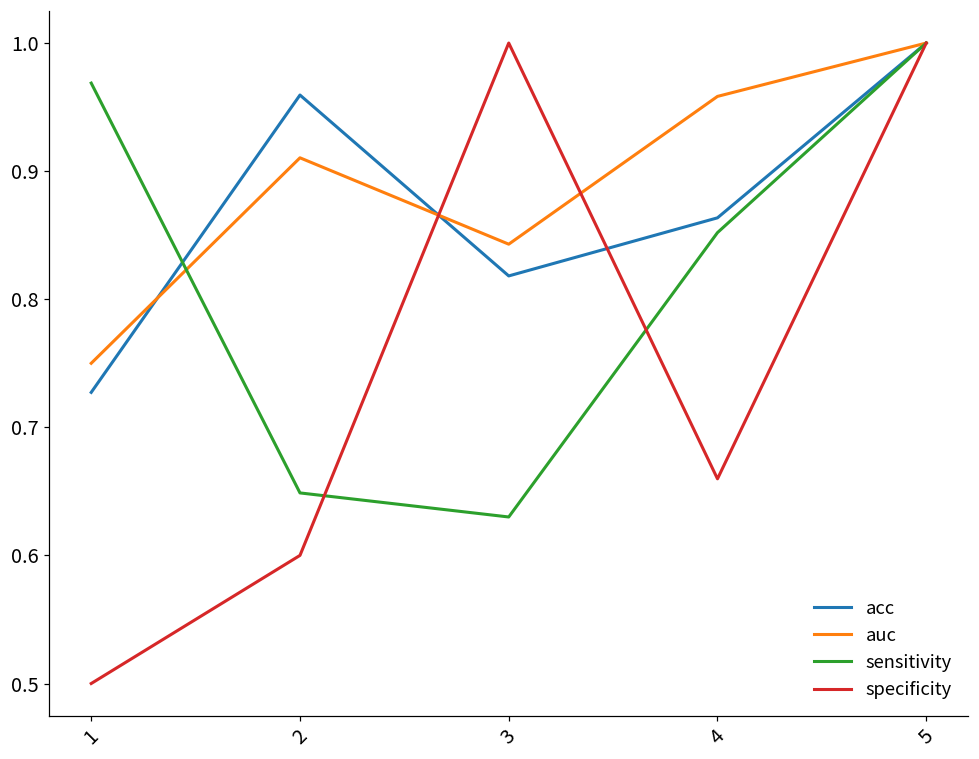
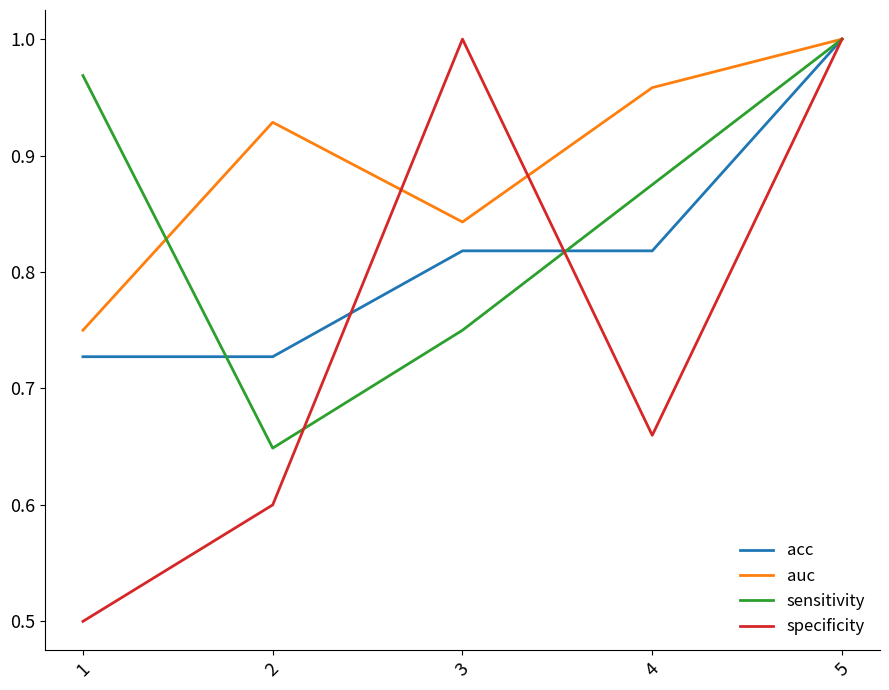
acc, 2: 0.959 -> 0.727
auc, 2: 0.910 -> 0.929
sensitivity, 3: 0.63 -> 0.75
acc, 4: 0.864 -> 0.818
sensitivity, 4: 0.852 -> 0.875
